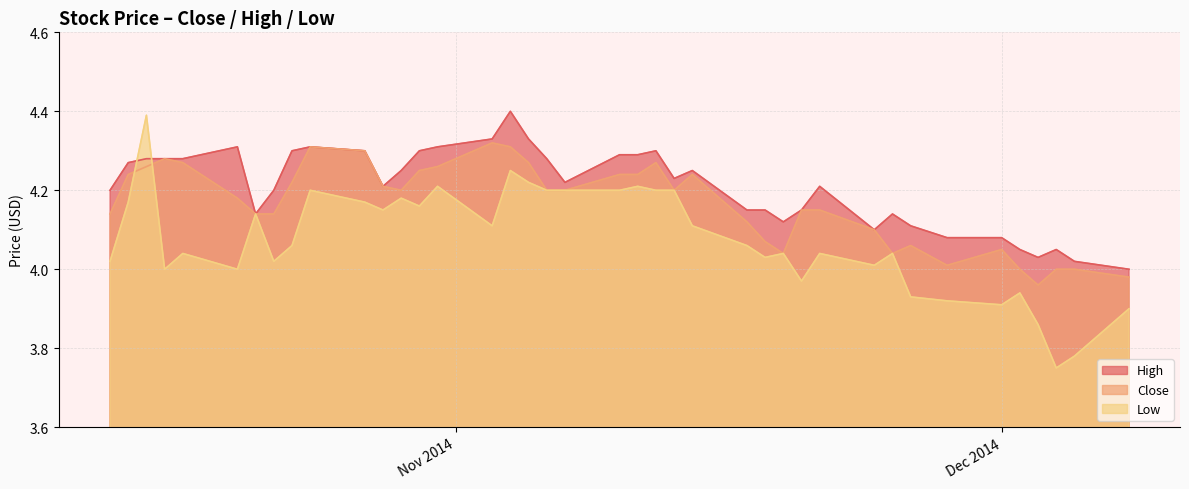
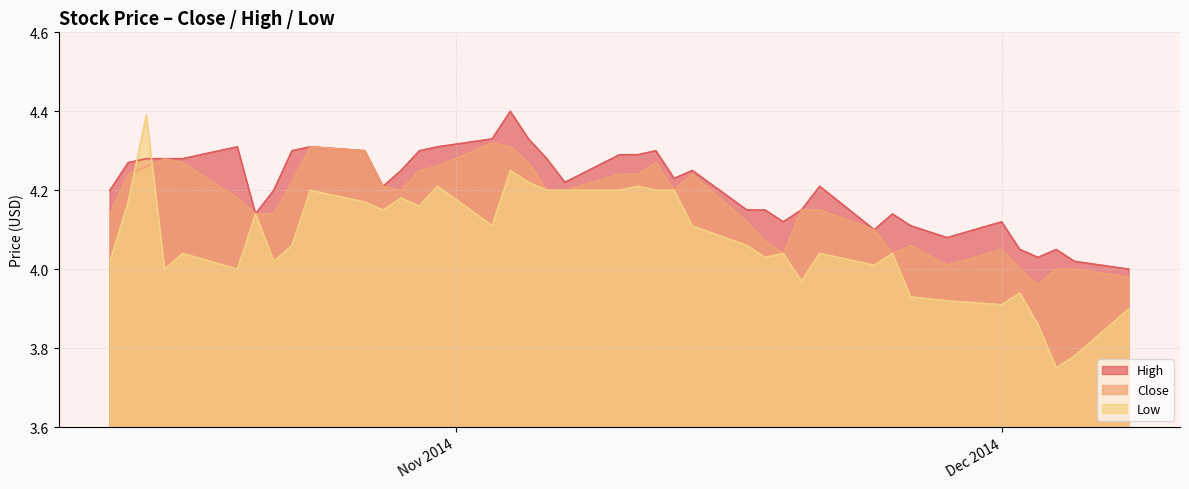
High, Dec 2014: 4.08 -> 4.12
